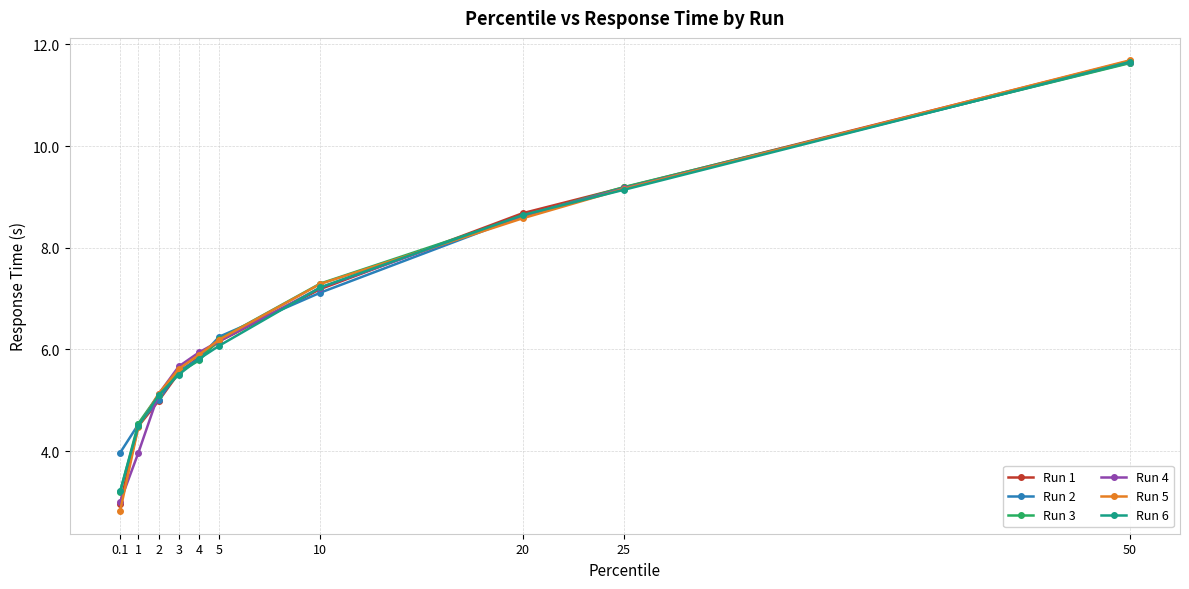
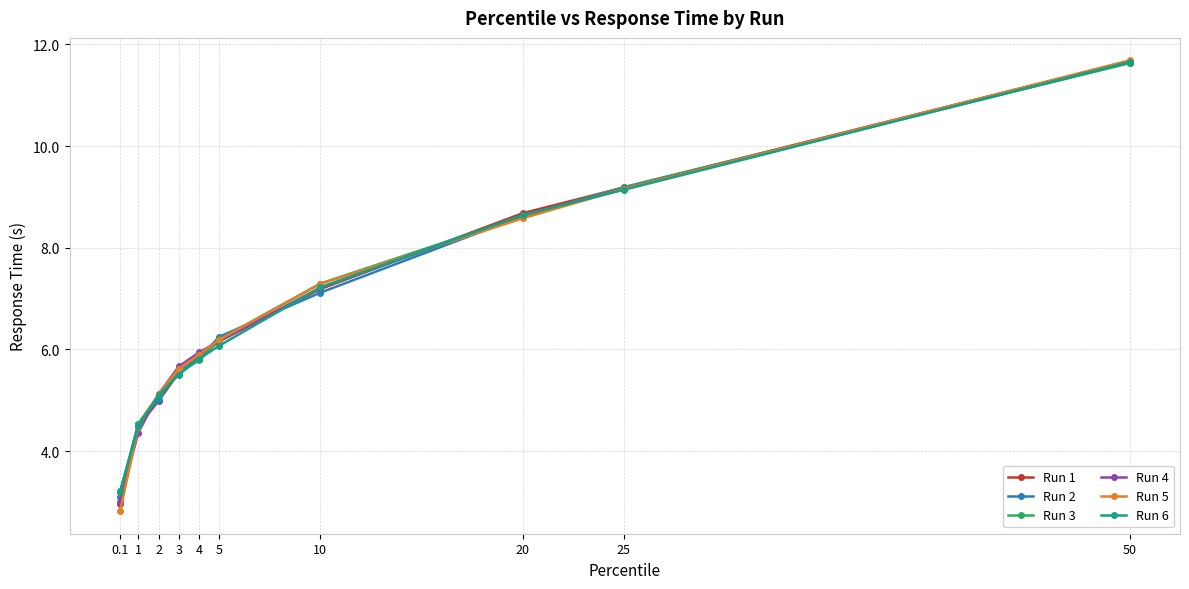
Run 2, 0.1: 4.0 -> 3.1
Run 4, 1: 4.0 -> 4.4
